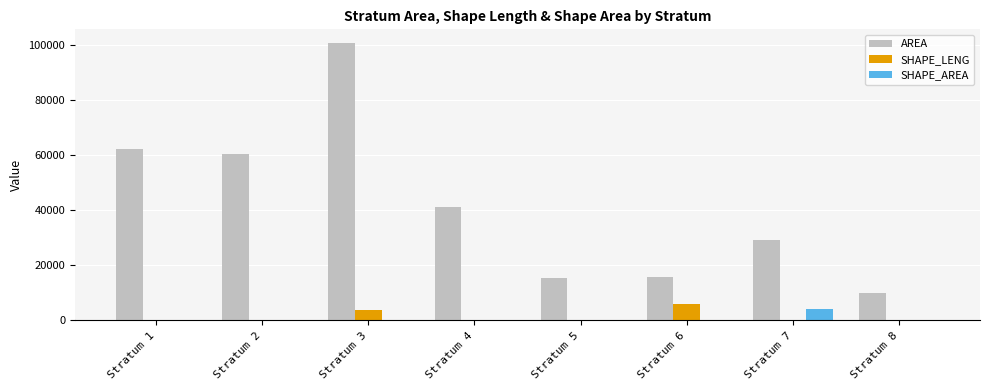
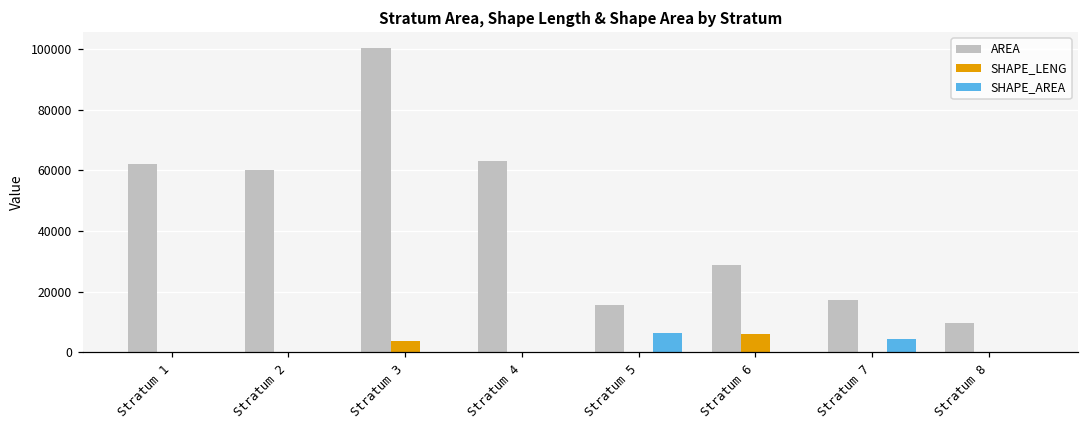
AREA, Stratum 4: 41000 -> 63000
SHAPE_AREA, Stratum 5: 0 -> 6000
AREA, Stratum 6: 16000 -> 29000
AREA, Stratum 7: 29000 -> 17000
